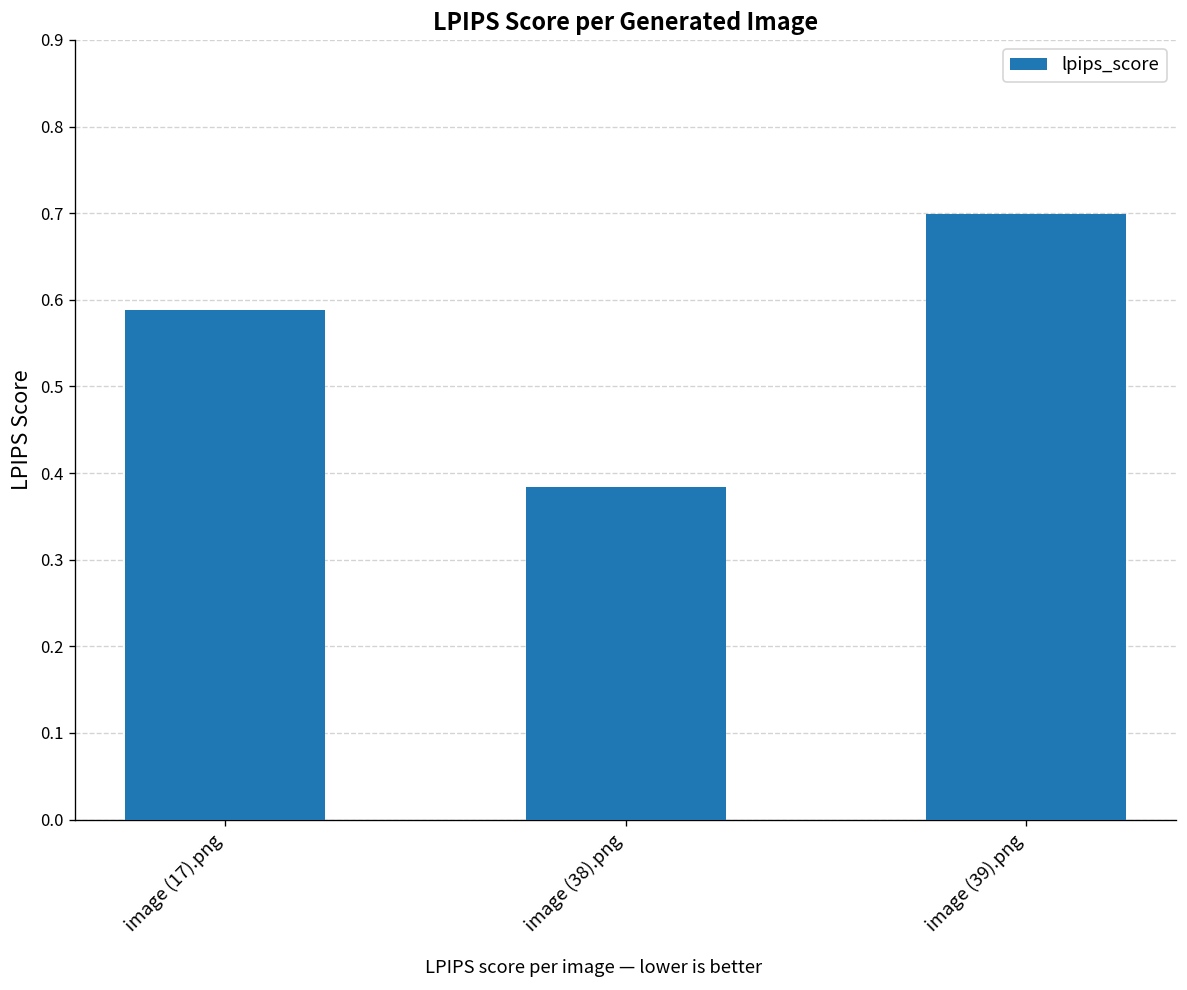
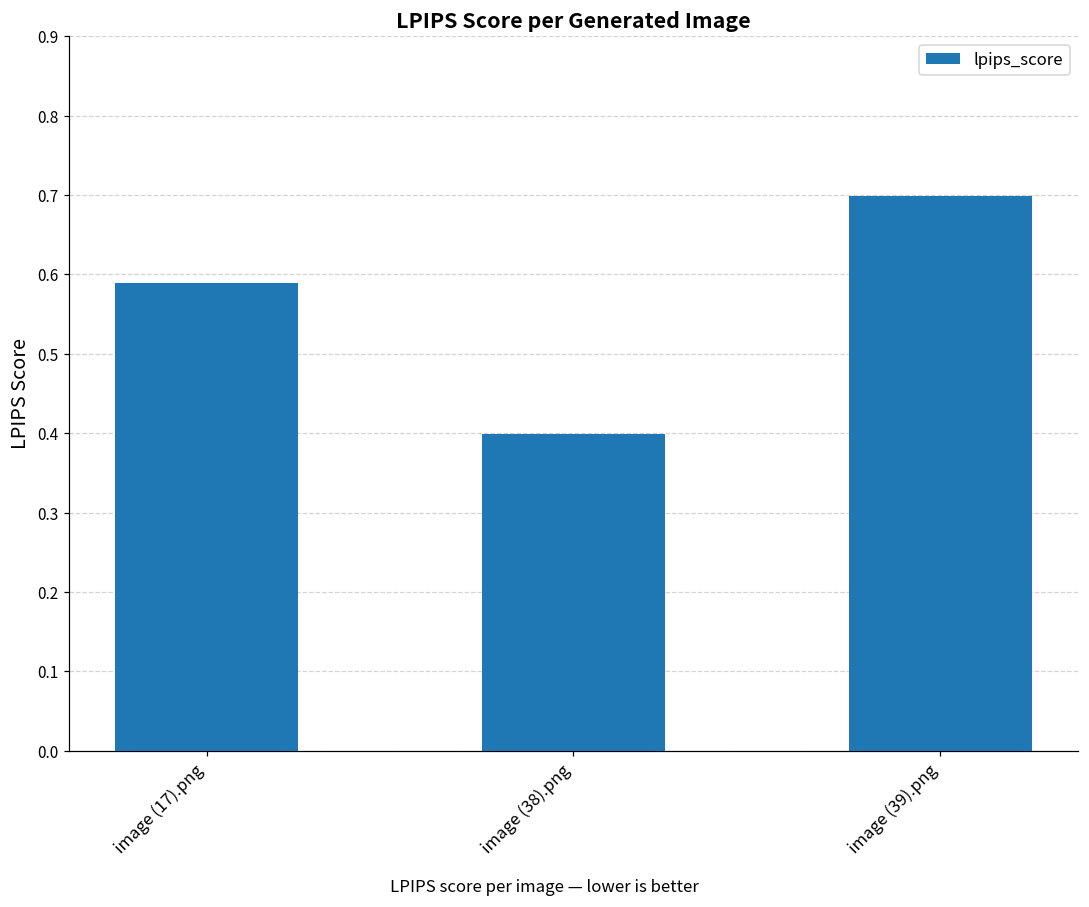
image (38).png: 0.38 -> 0.40
